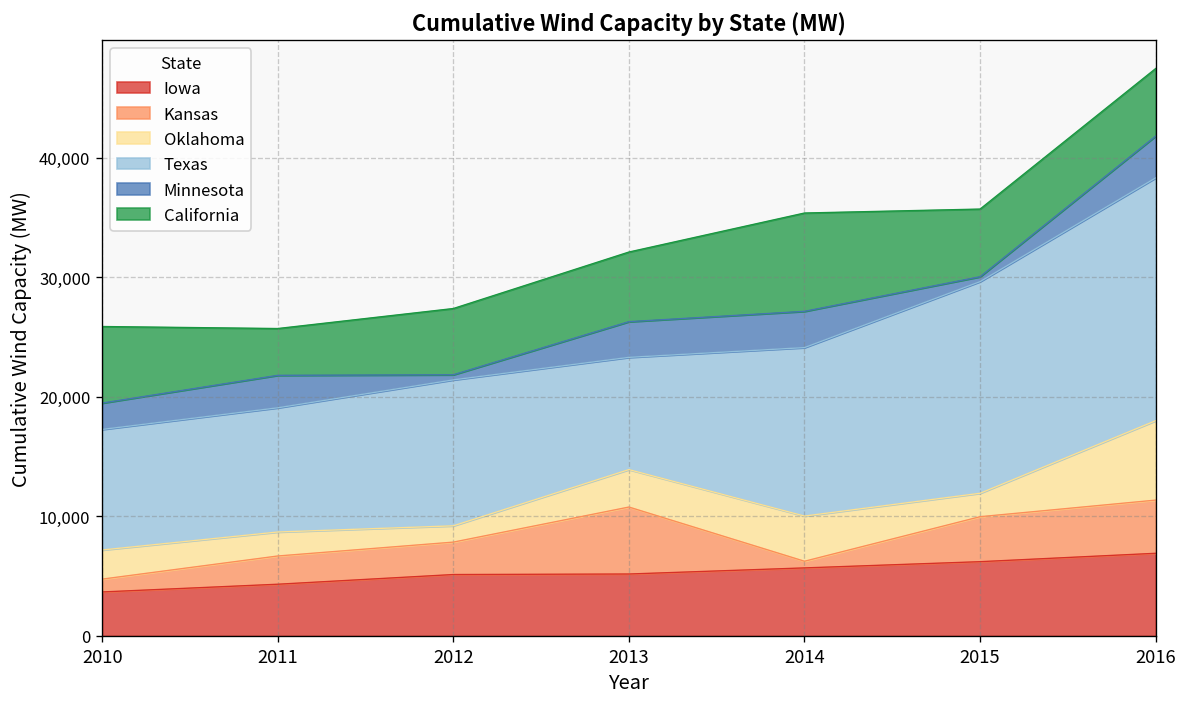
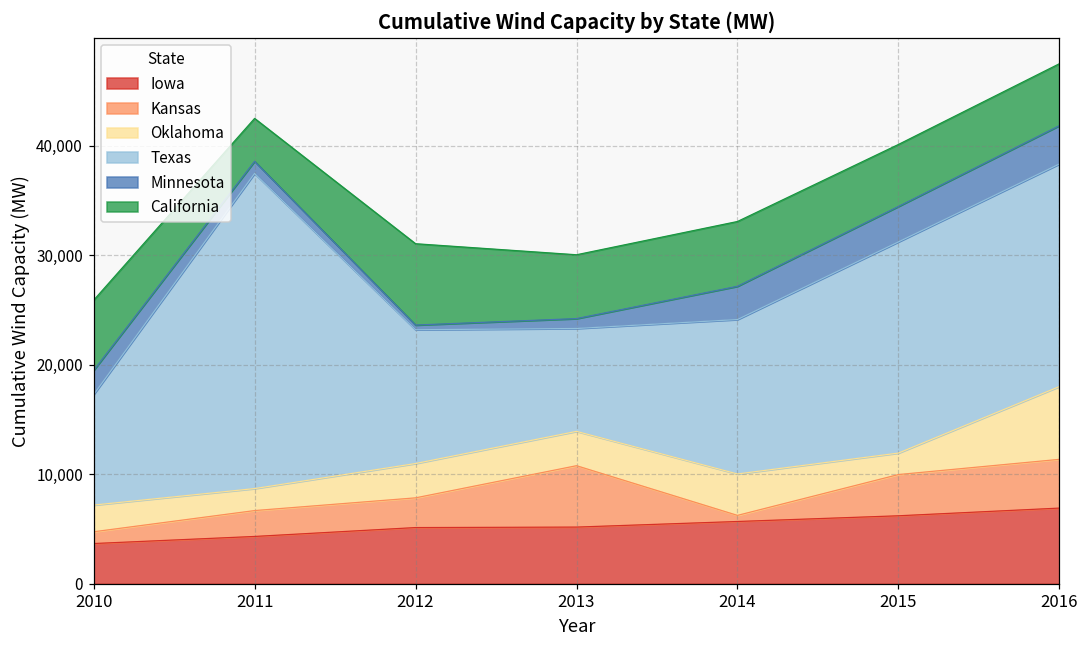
Texas, 2011: 10,000 -> 29,000
Minnesota, 2011: 3,000 -> 1,000
Oklahoma, 2012: 1,000 -> 3,000
California, 2012: 6,000 -> 7,000
Minnesota, 2013: 3,000 -> 1,000
California, 2014: 8,000 -> 6,000
Texas, 2015: 18,000 -> 19,000
Minnesota, 2015: 0 -> 3,000
